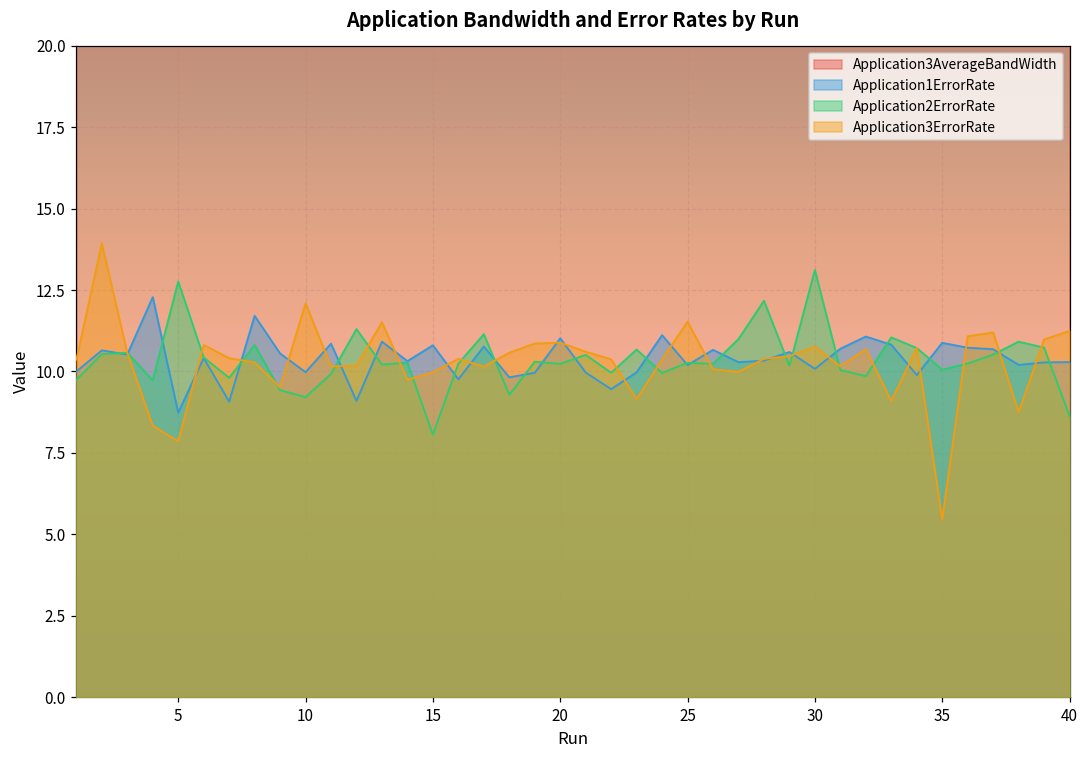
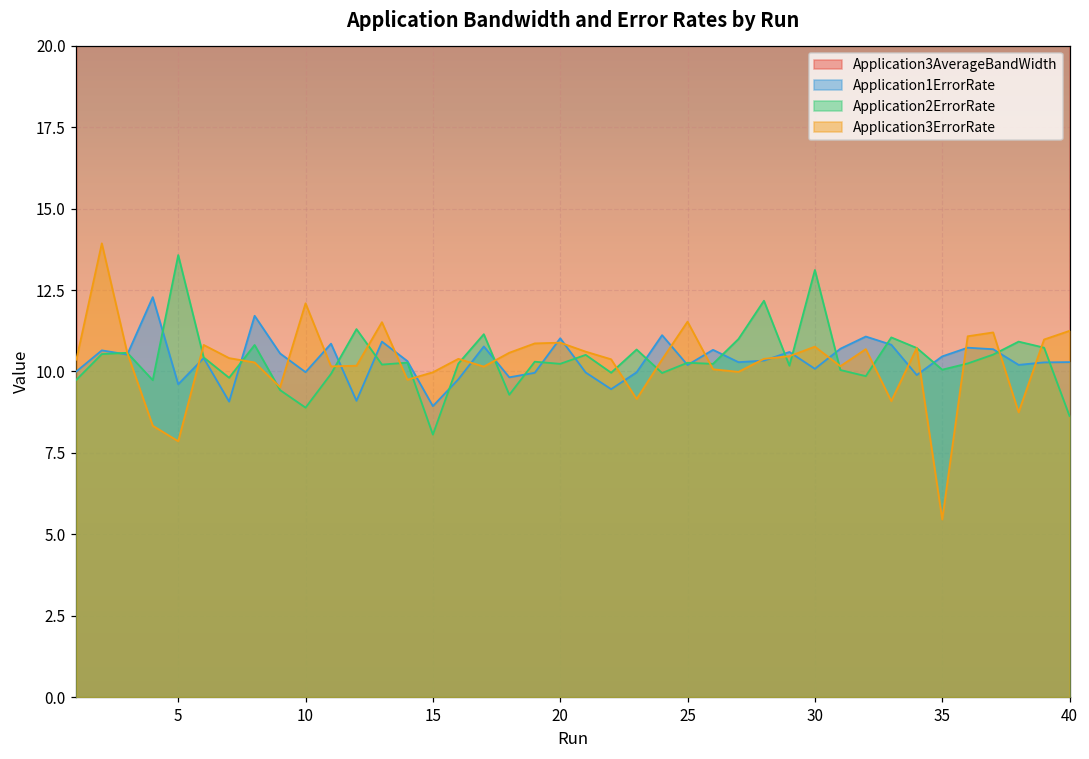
Application1ErrorRate, 5: 8.7 -> 9.6
Application2ErrorRate, 5: 12.8 -> 13.6
Application2ErrorRate, 10: 9.2 -> 8.9
Application1ErrorRate, 15: 10.8 -> 8.9
Application1ErrorRate, 35: 10.9 -> 10.5
